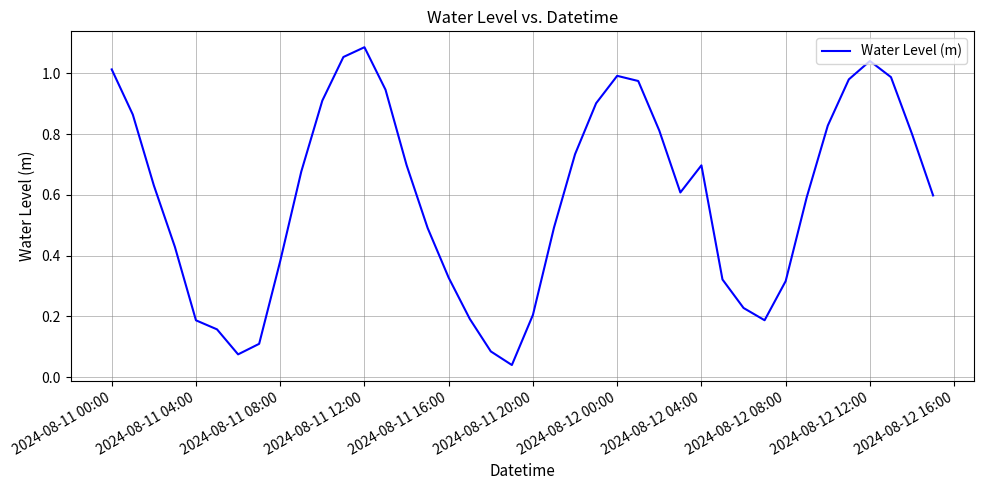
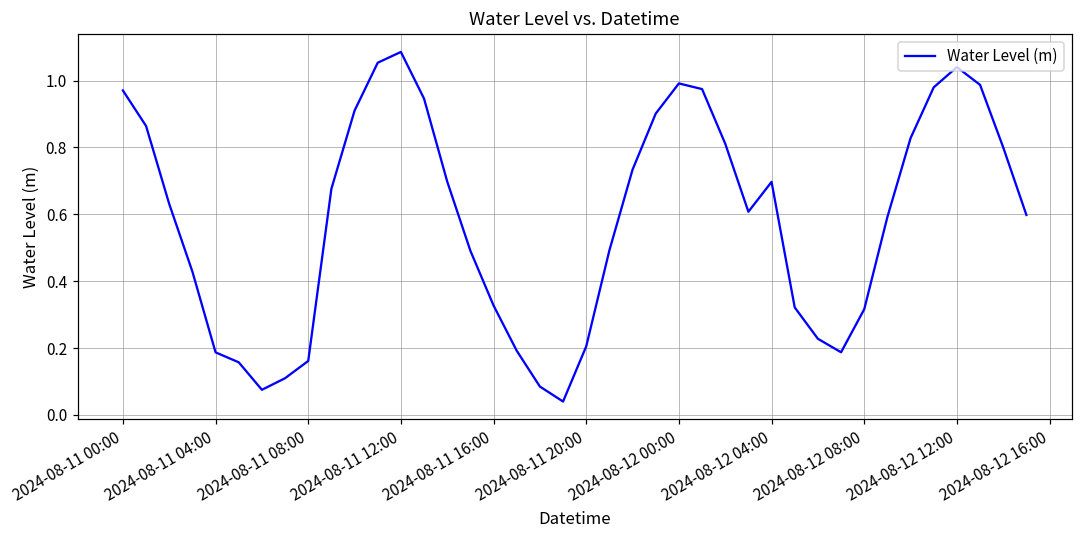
2024-08-11 00:00: 1.01 -> 0.97
2024-08-11 08:00: 0.38 -> 0.16
